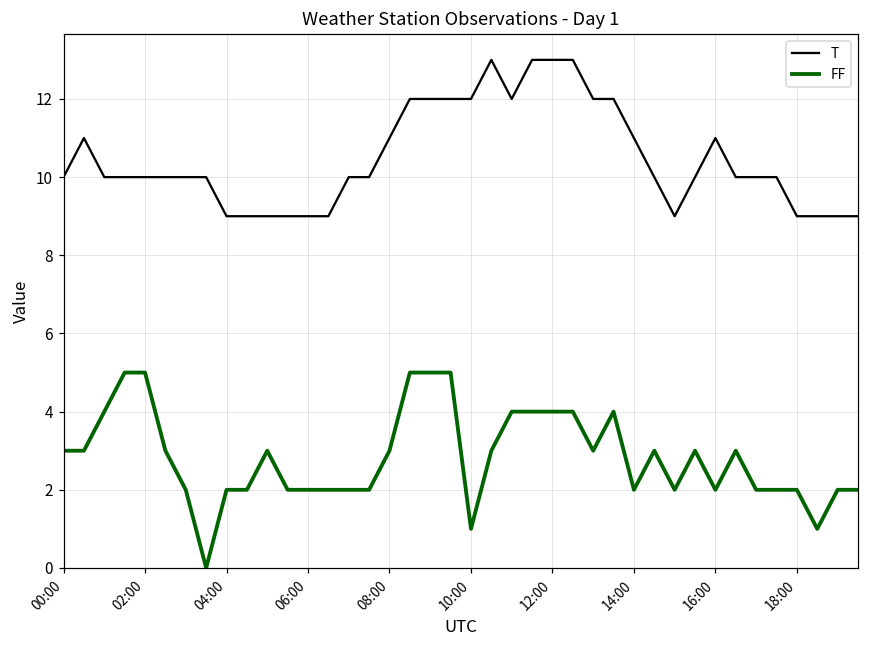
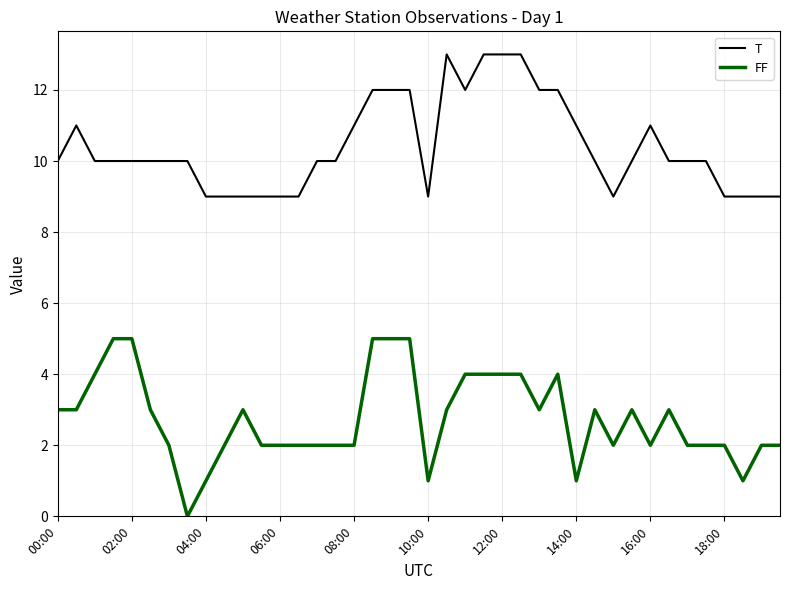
FF, 04:00: 2 -> 1
FF, 08:00: 3 -> 2
T, 10:00: 12 -> 9
FF, 14:00: 2 -> 1
